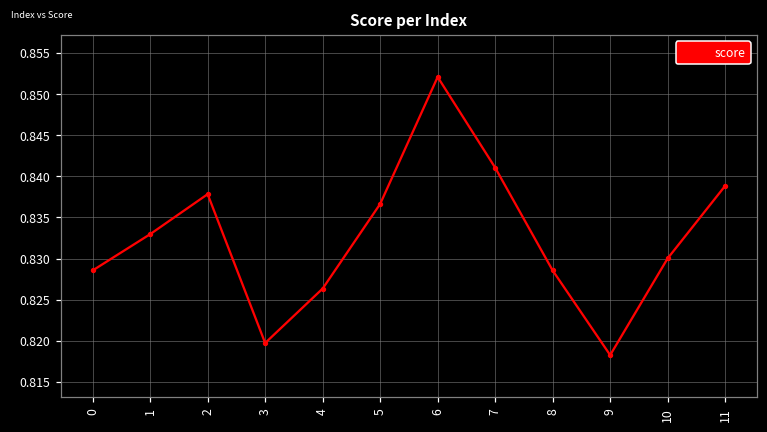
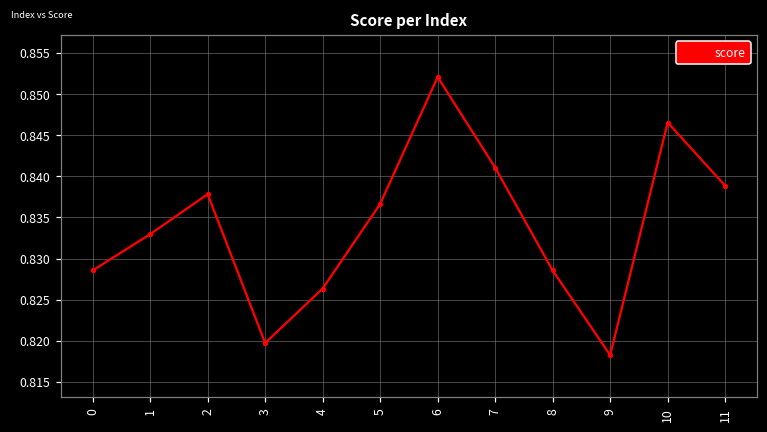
10: 0.830 -> 0.847
